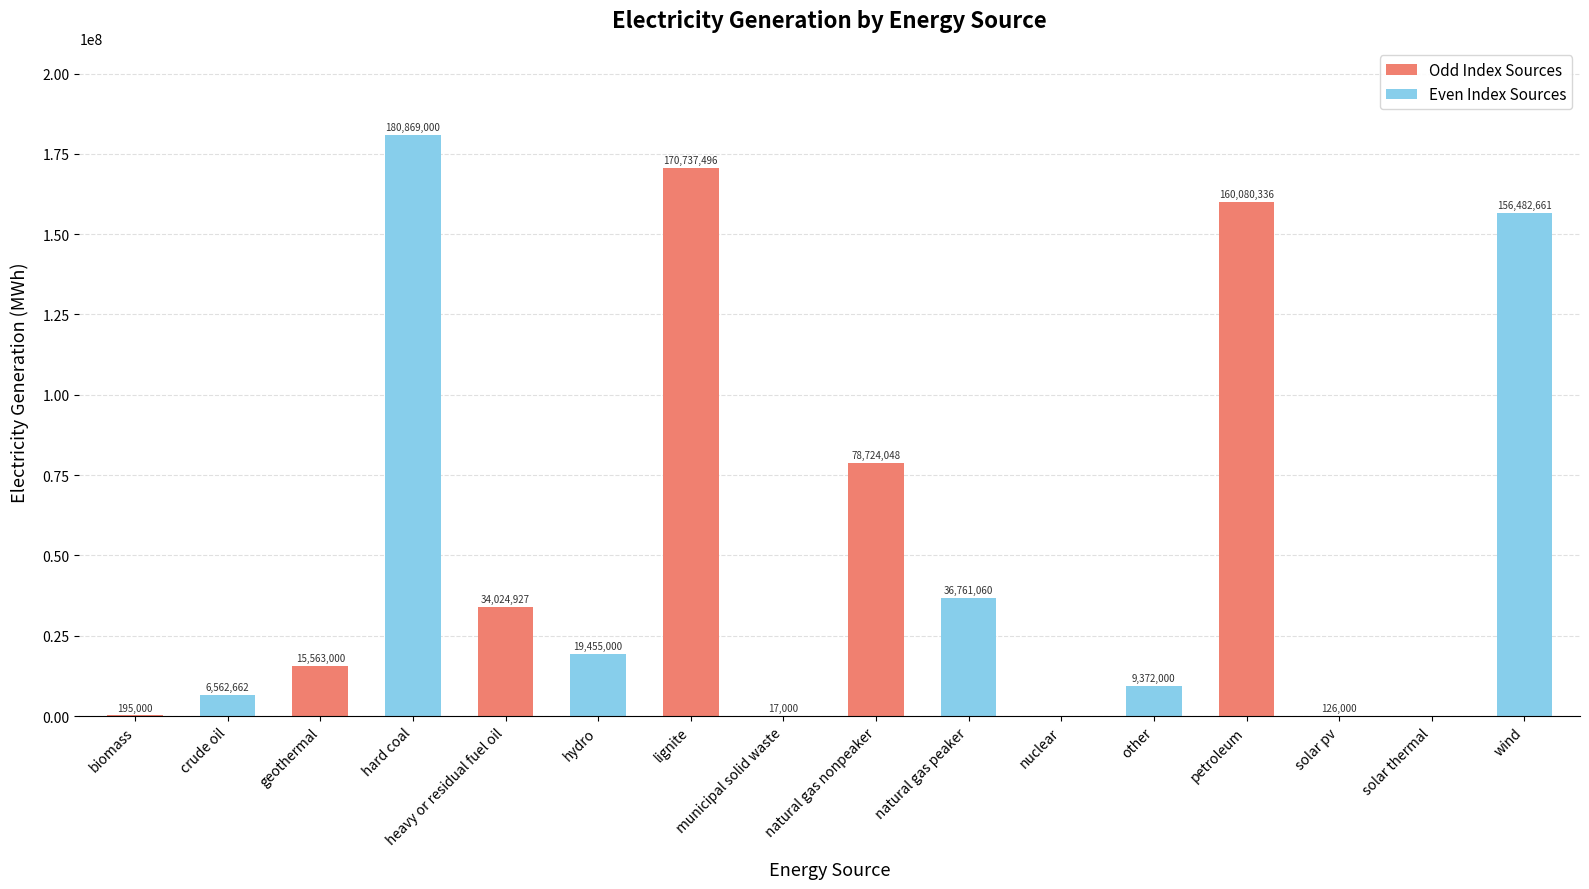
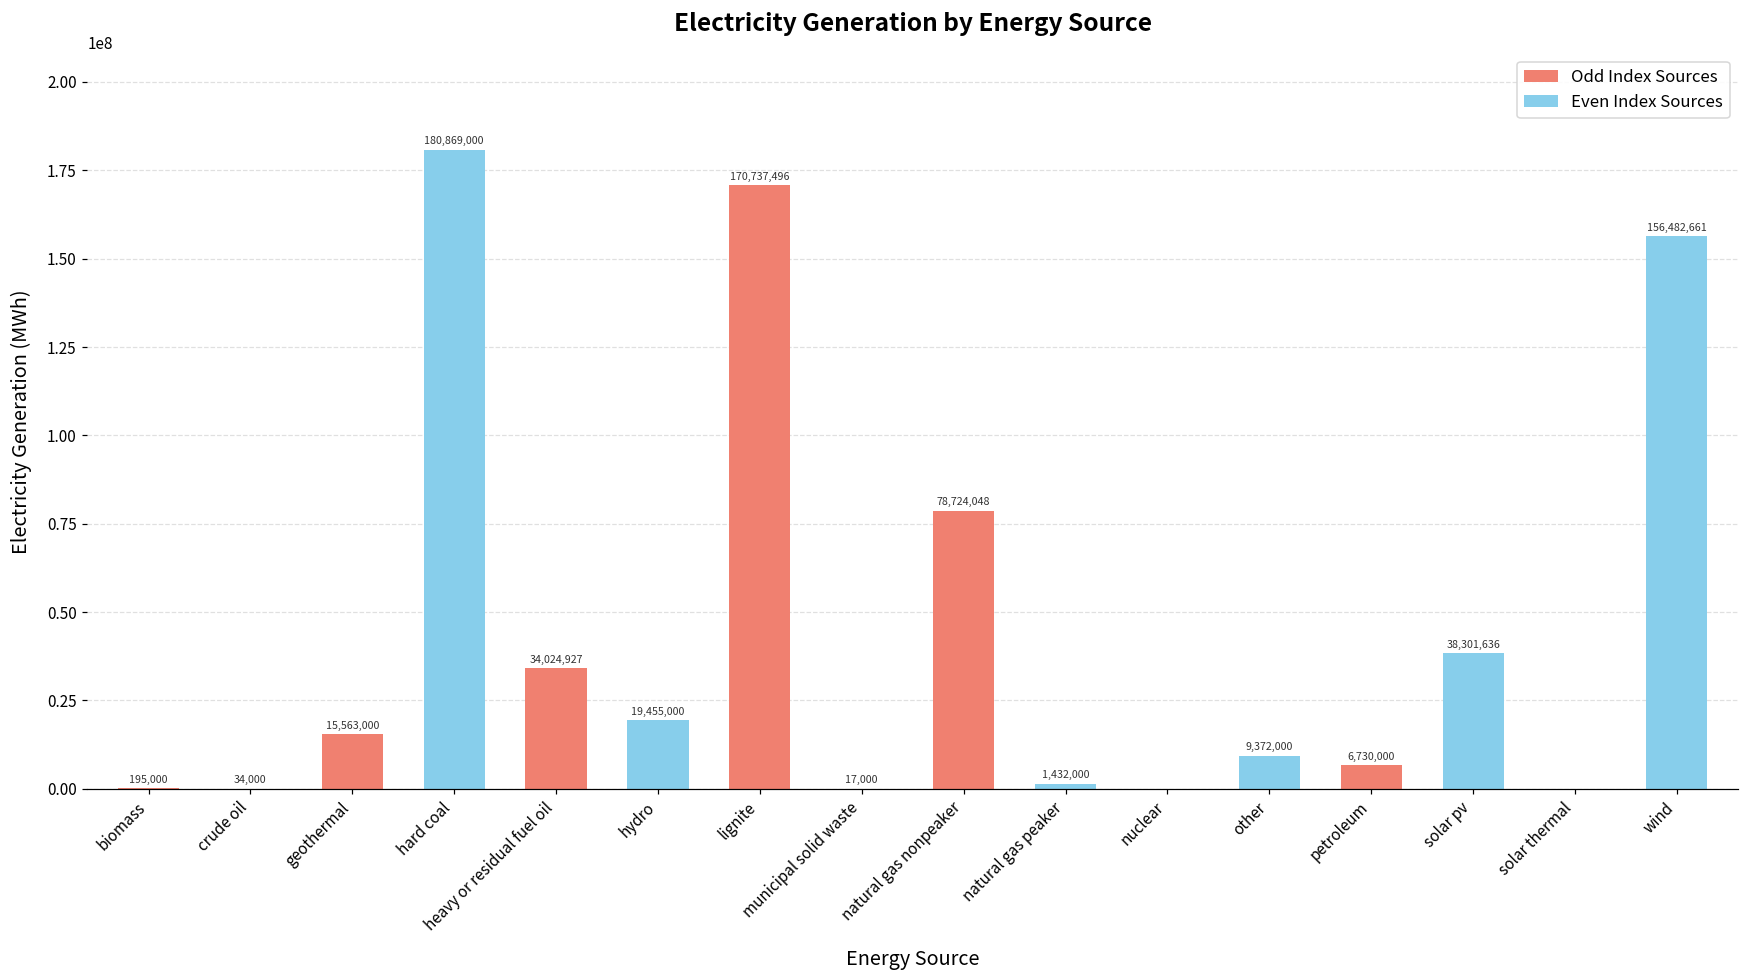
crude oil: 6,562,662 -> 34,000
natural gas peaker: 36,761,060 -> 1,432,000
petroleum: 160,080,336 -> 6,730,000
solar pv: 126,000 -> 38,301,636
